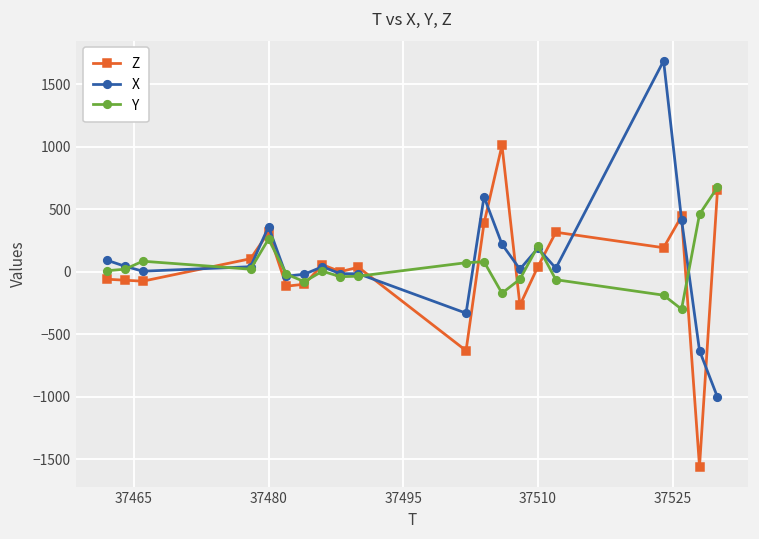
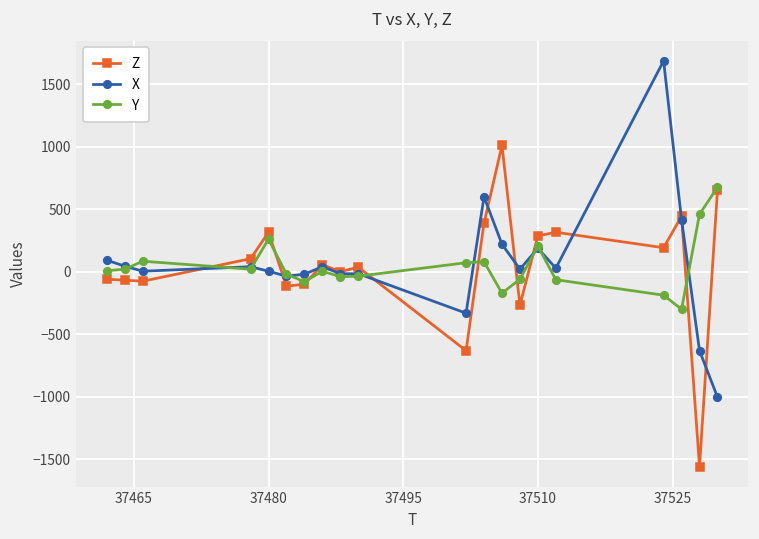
X, 37480: 360 -> 0
Z, 37510: 40 -> 290
